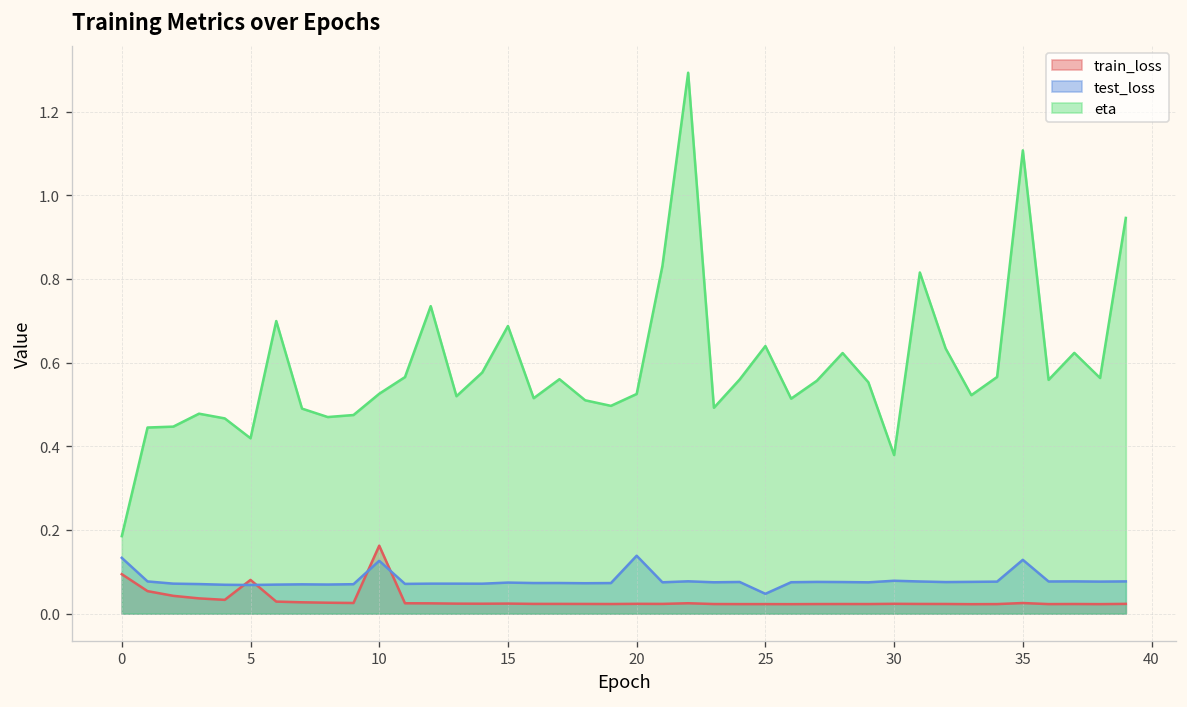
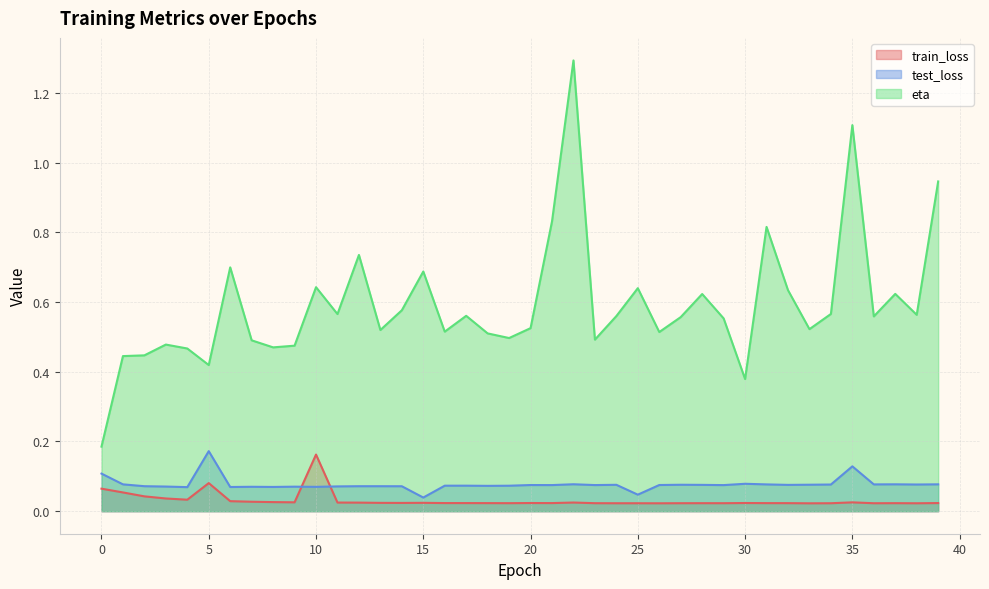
train_loss, 0: 0.09 -> 0.06
test_loss, 0: 0.13 -> 0.11
test_loss, 5: 0.07 -> 0.17
test_loss, 10: 0.13 -> 0.07
eta, 10: 0.53 -> 0.64
test_loss, 15: 0.07 -> 0.04
test_loss, 20: 0.14 -> 0.08
